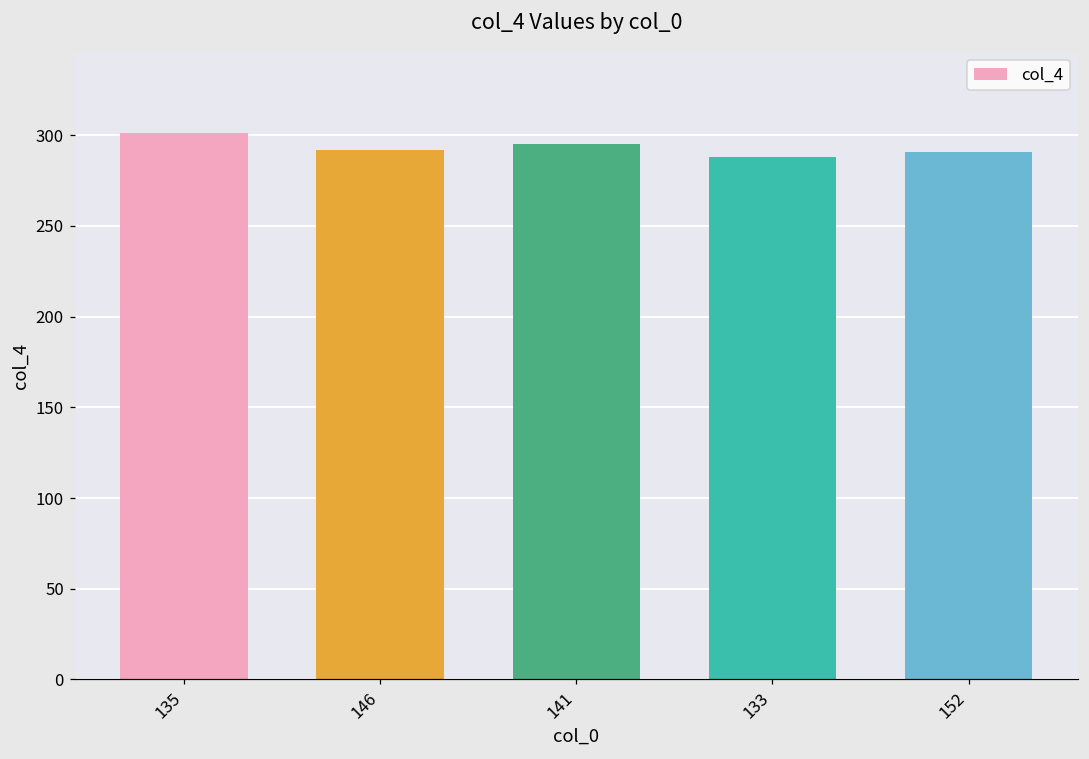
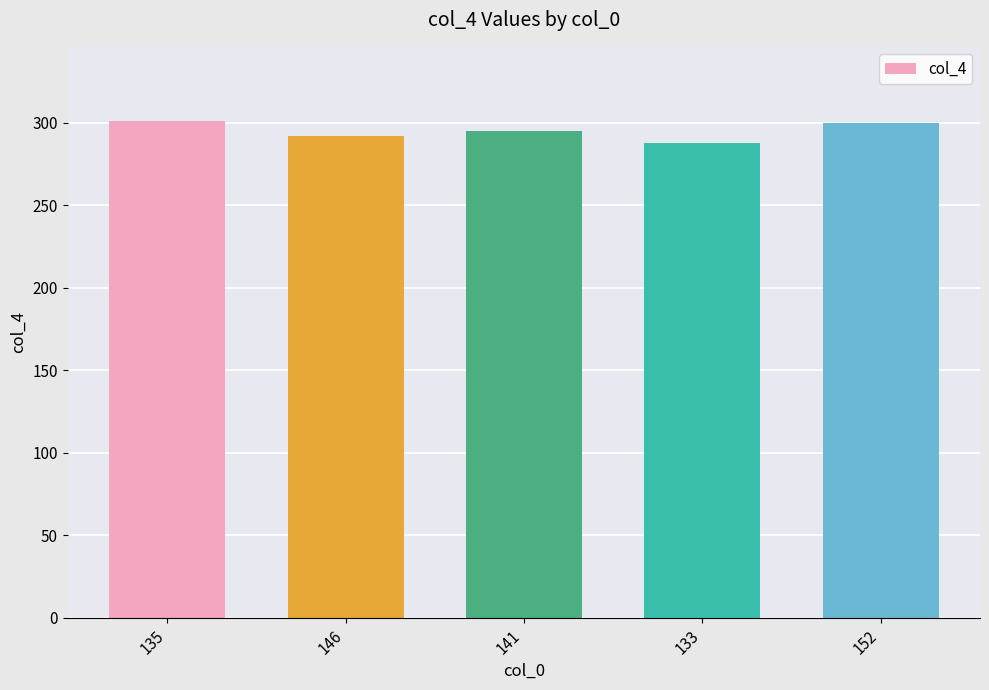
152: 291 -> 300
